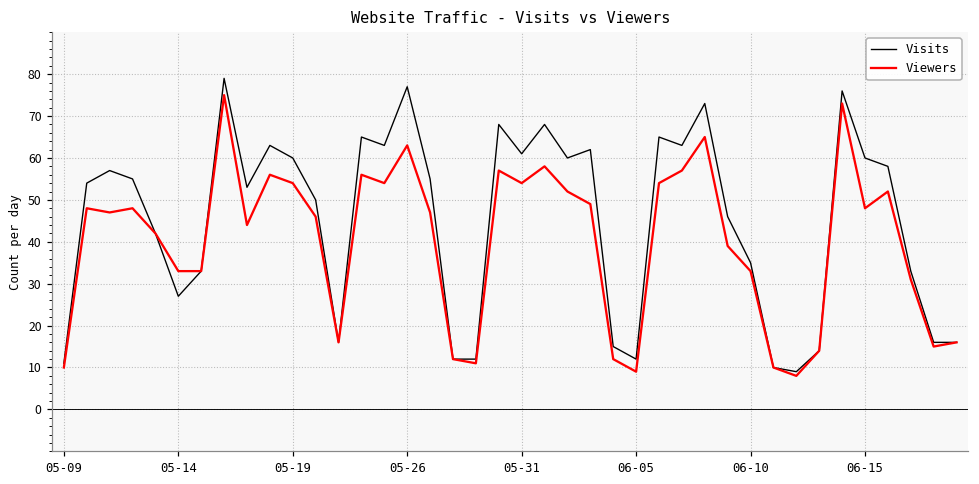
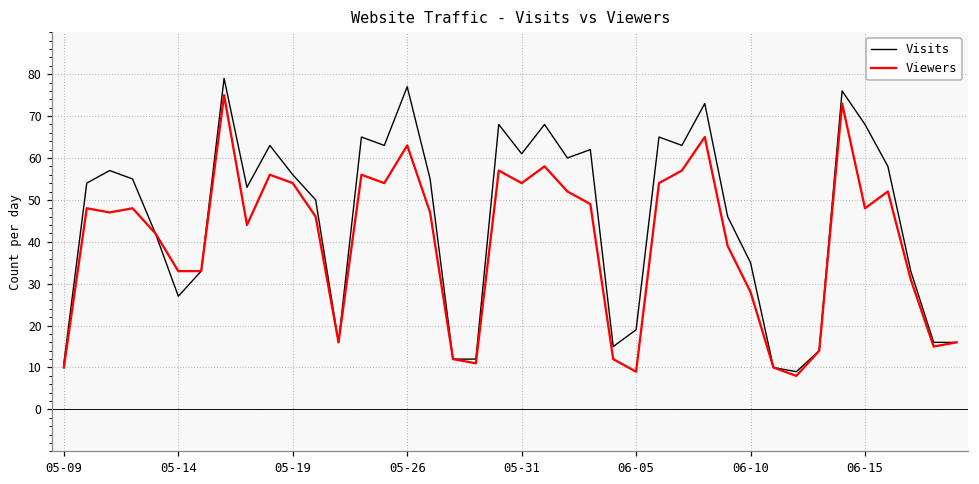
Visits, 05-19: 60 -> 56
Visits, 06-05: 12 -> 19
Viewers, 06-10: 33 -> 28
Visits, 06-15: 60 -> 68
